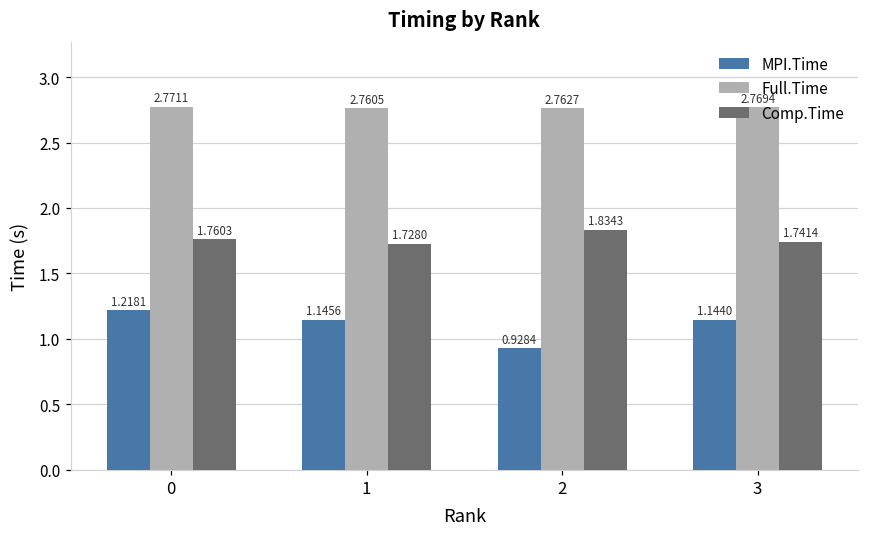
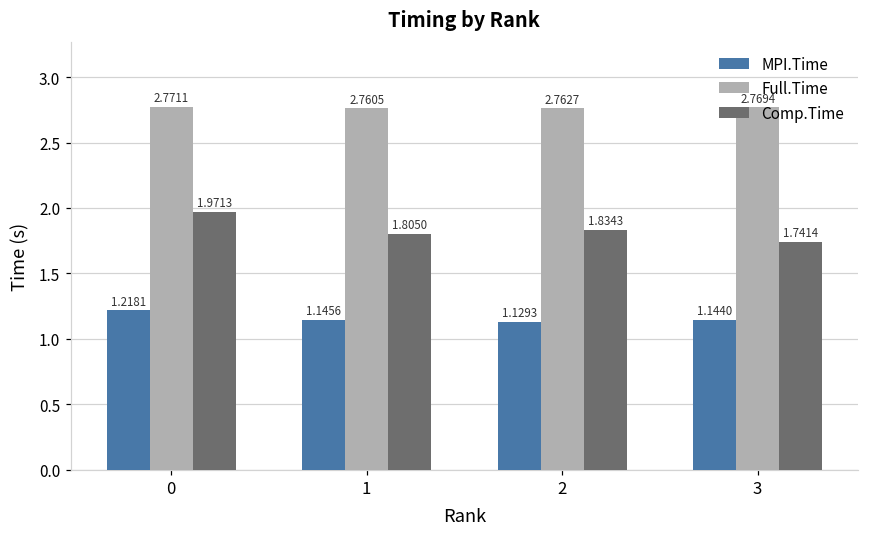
Comp.Time, 0: 1.7603 -> 1.9713
Comp.Time, 1: 1.7280 -> 1.8050
MPI.Time, 2: 0.9284 -> 1.1293
